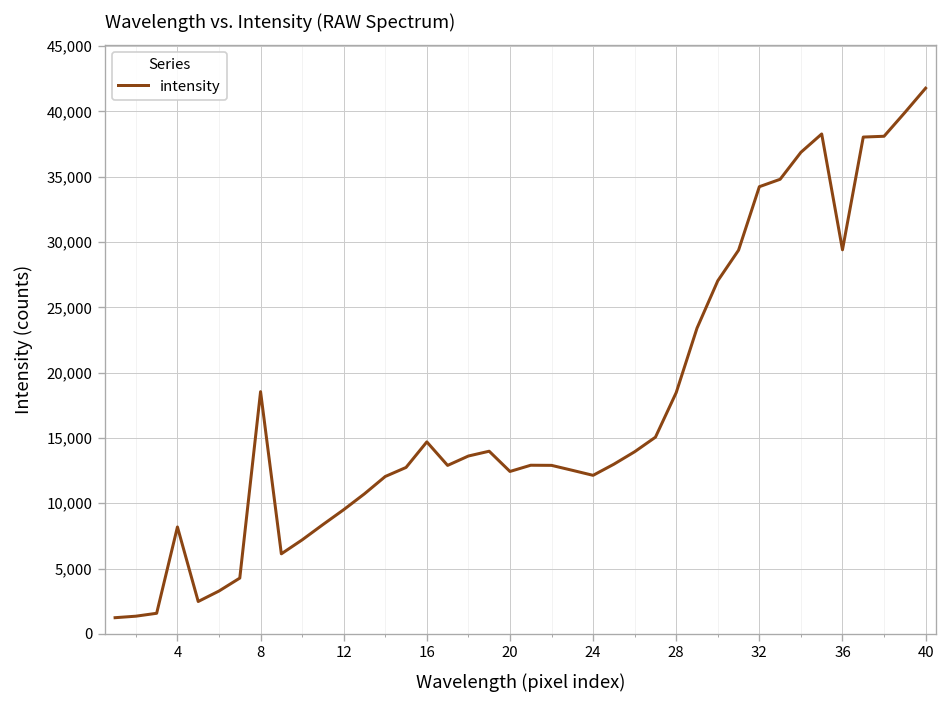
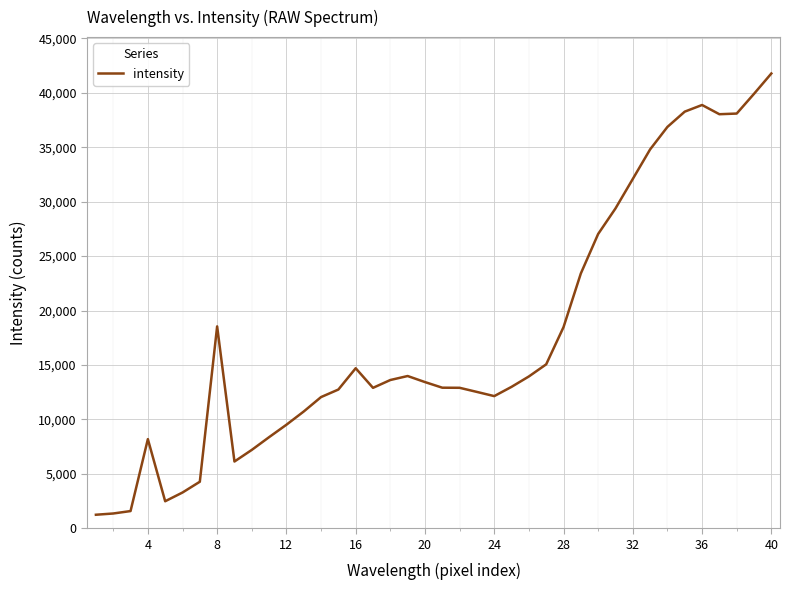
20: 12,400 -> 13,400
32: 34,200 -> 32,100
36: 29,400 -> 38,900
